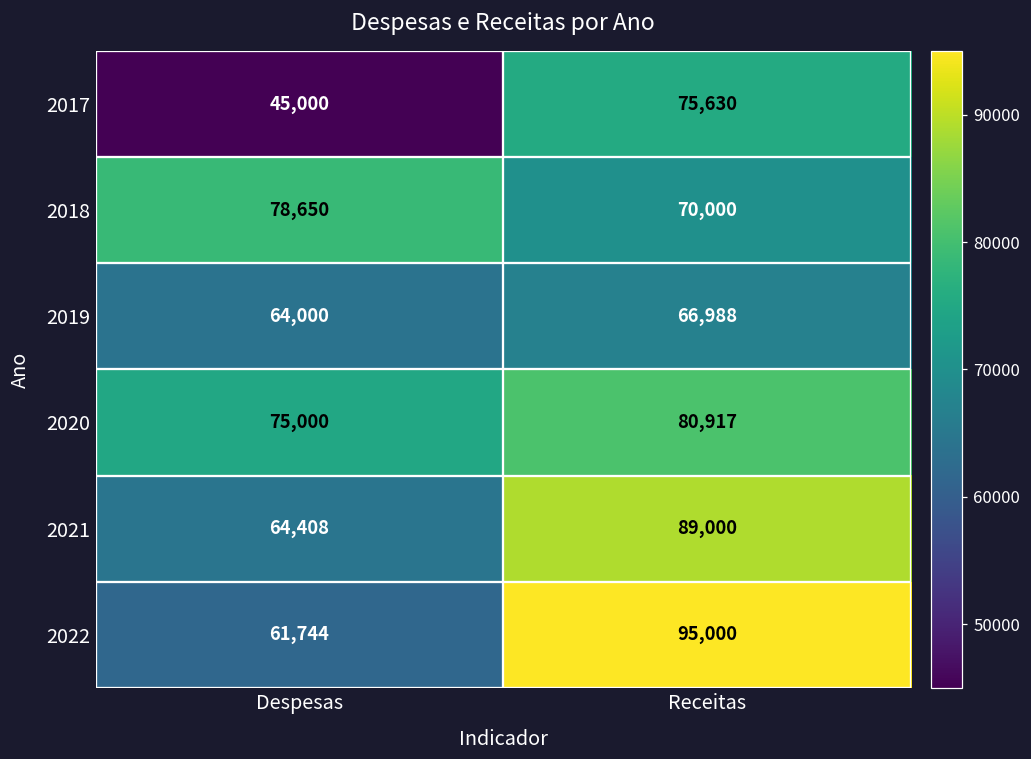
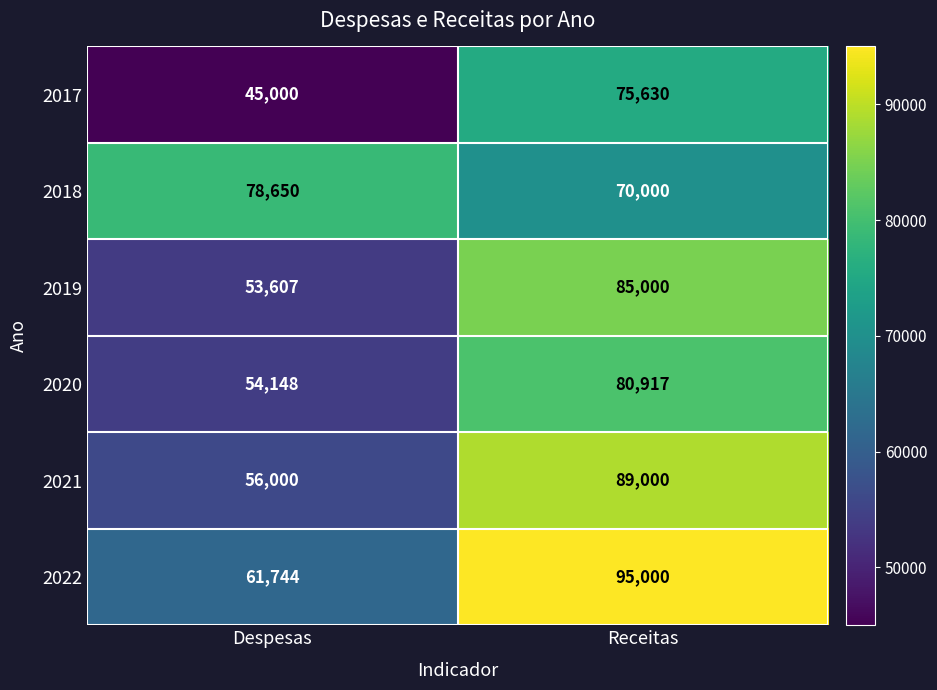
2019, Despesas: 64,000 -> 53,607
2019, Receitas: 66,988 -> 85,000
2020, Despesas: 75,000 -> 54,148
2021, Despesas: 64,408 -> 56,000
